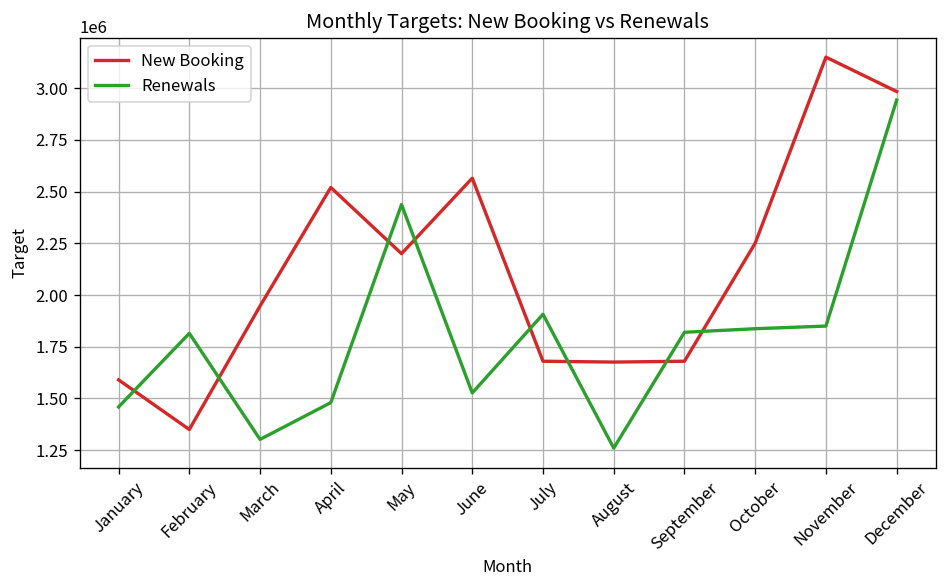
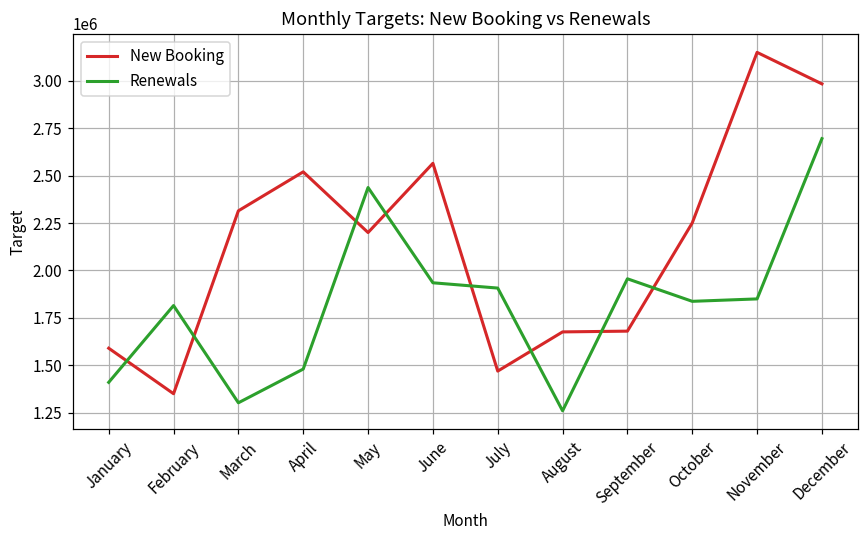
Renewals, January: 1460000 -> 1410000
New Booking, March: 1950000 -> 2310000
Renewals, June: 1530000 -> 1940000
New Booking, July: 1680000 -> 1470000
Renewals, September: 1820000 -> 1960000
Renewals, December: 2940000 -> 2700000
